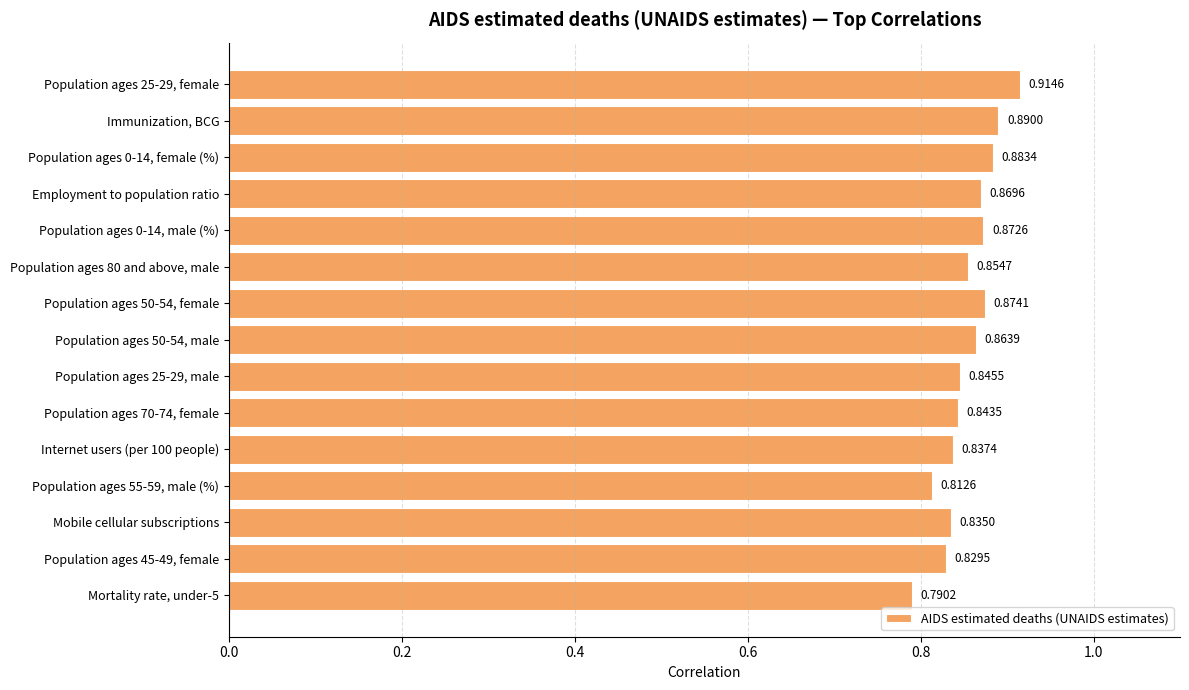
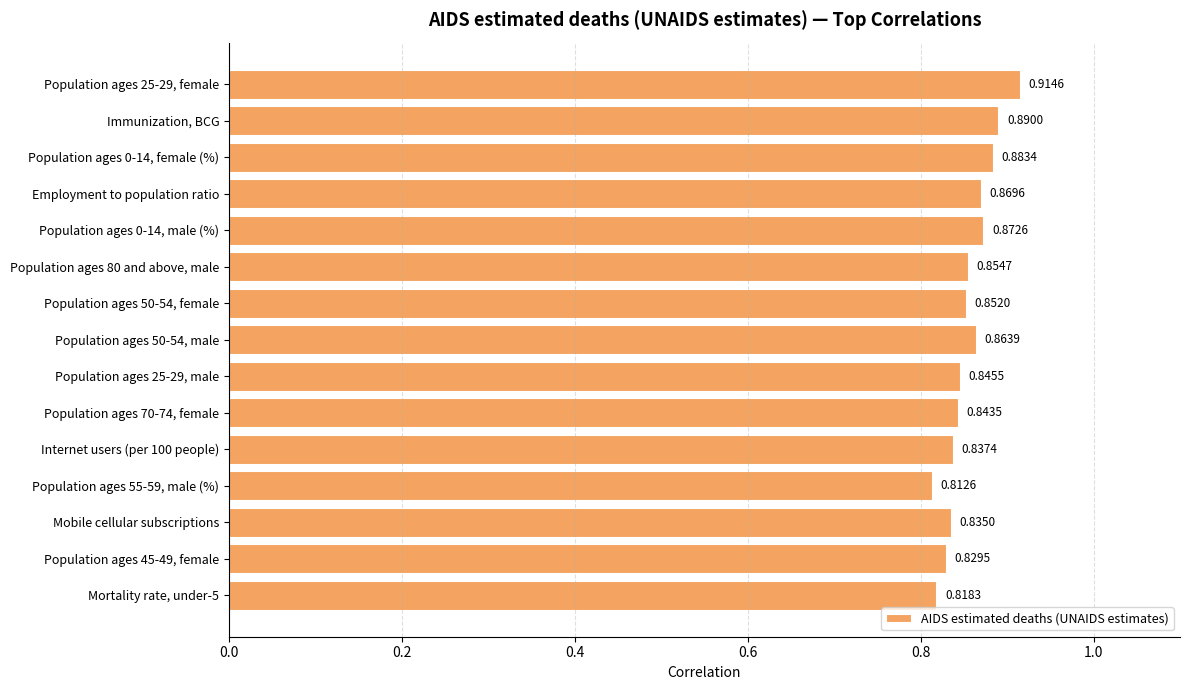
Population ages 50-54, female: 0.8741 -> 0.8520
Mortality rate, under-5: 0.7902 -> 0.8183
